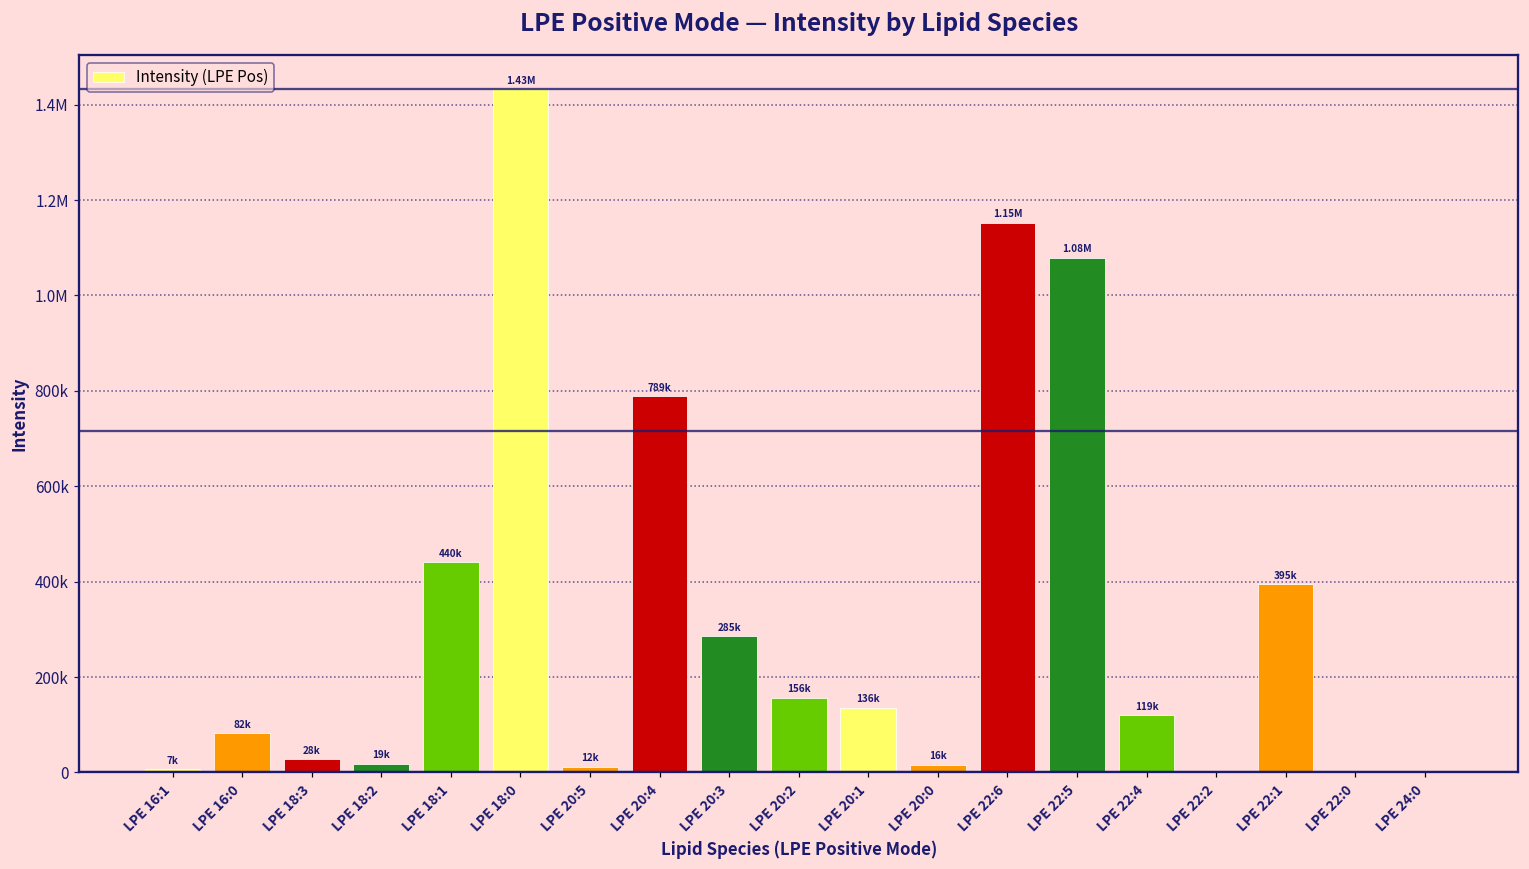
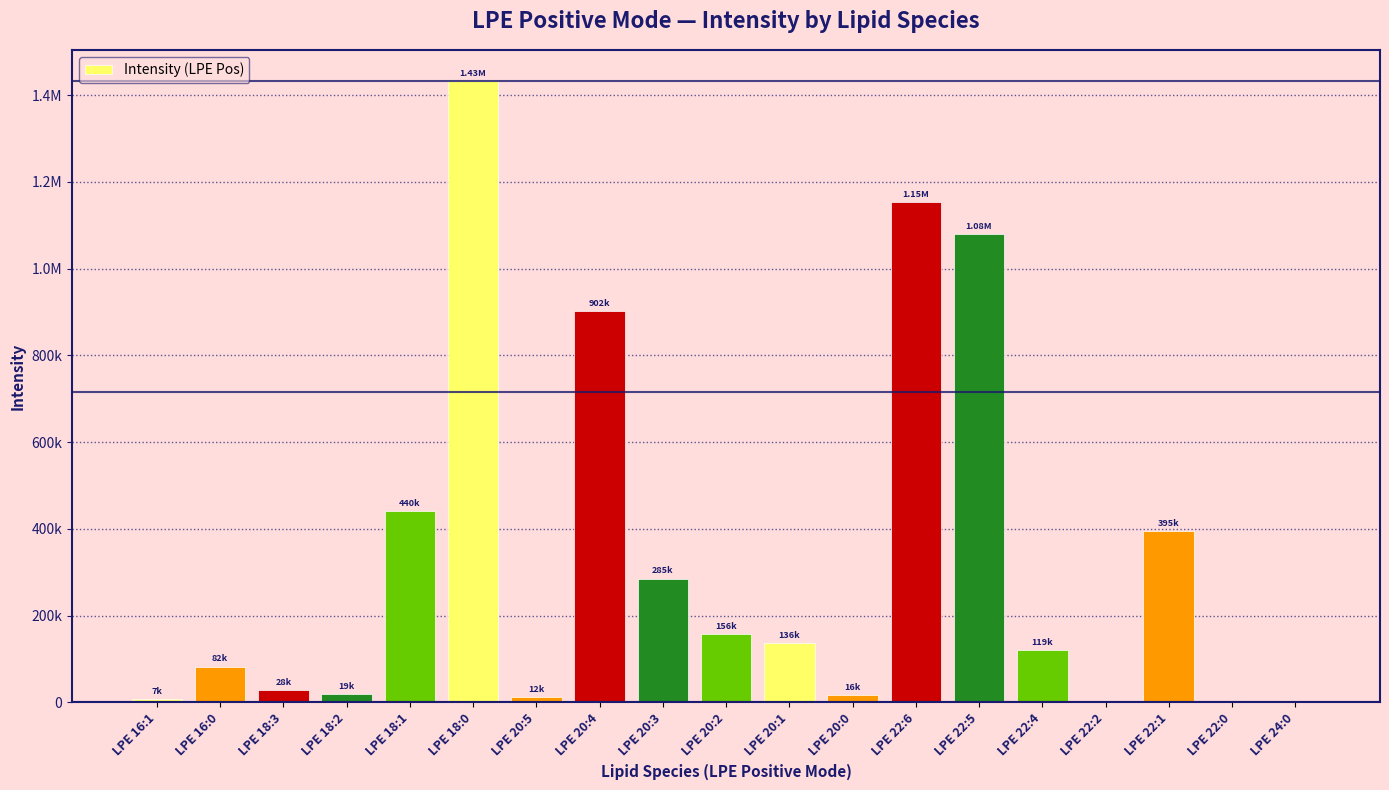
LPE 20:4: 789k -> 902k
